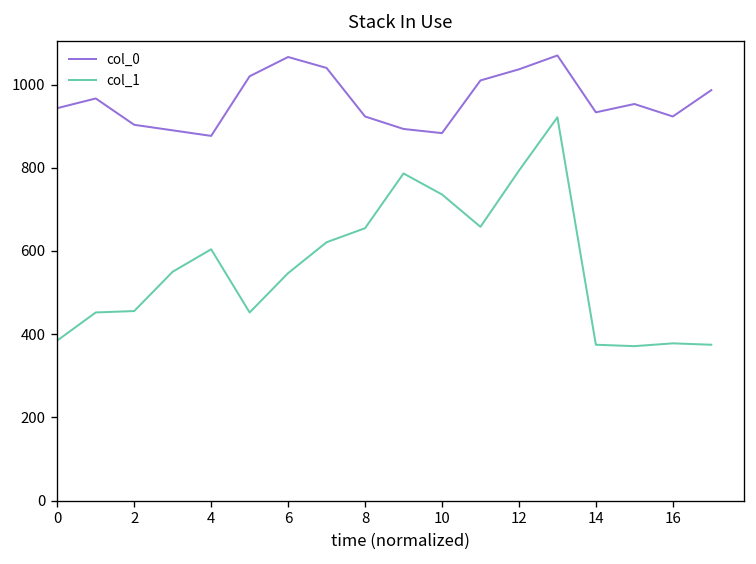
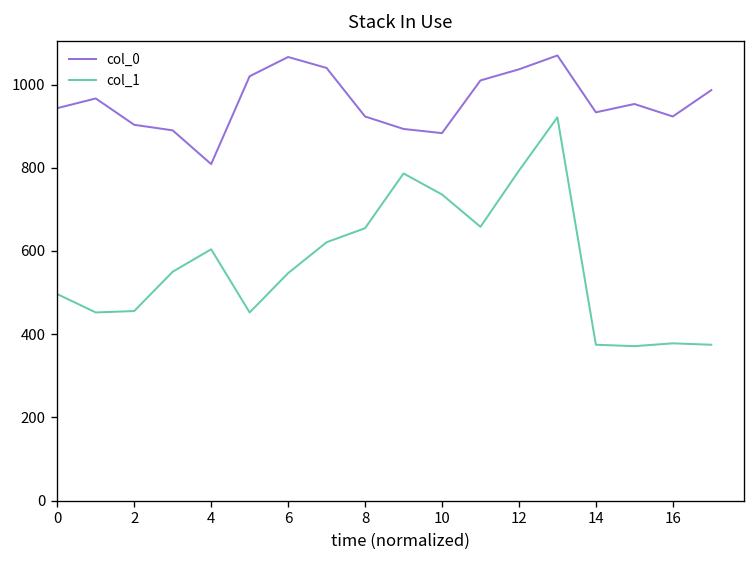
col_1, 0: 380 -> 500
col_0, 4: 880 -> 810
